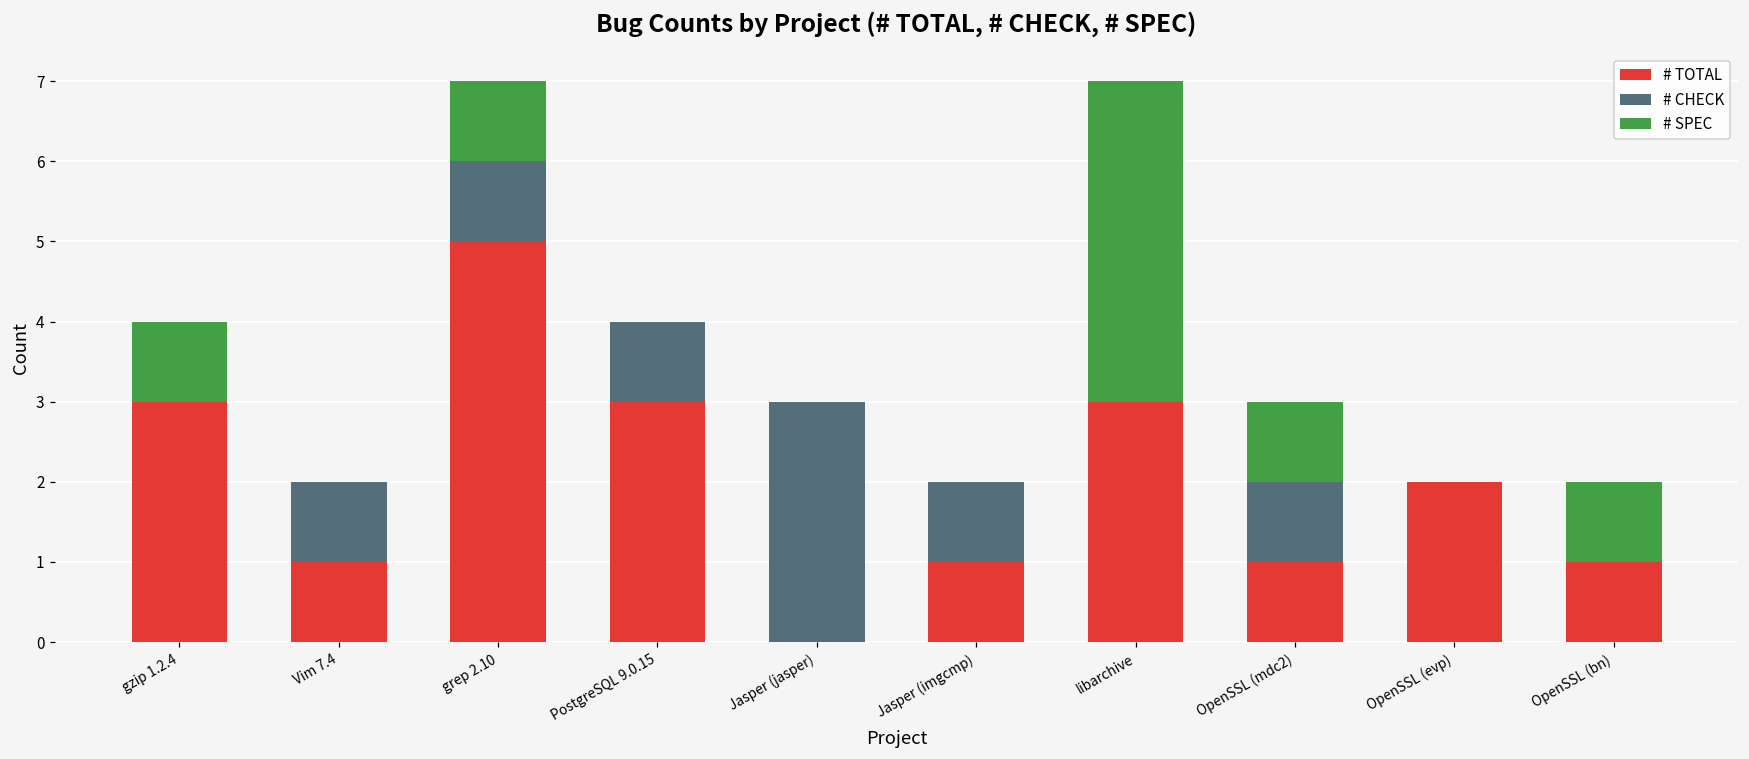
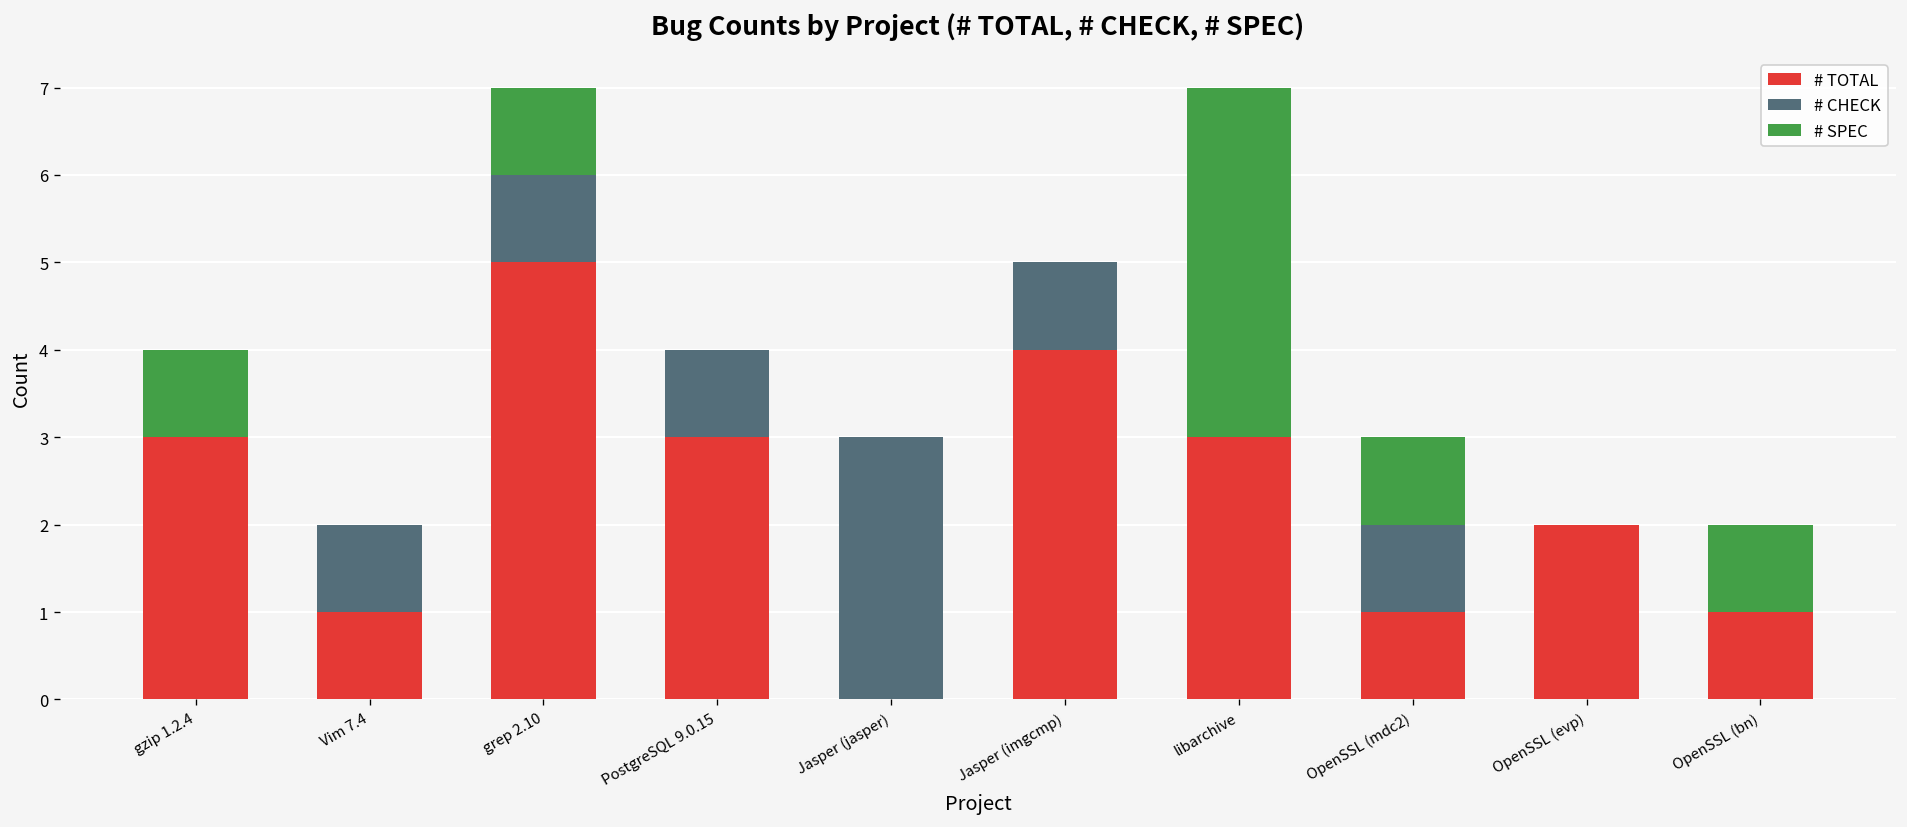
# TOTAL, Jasper (imgcmp): 1 -> 4
